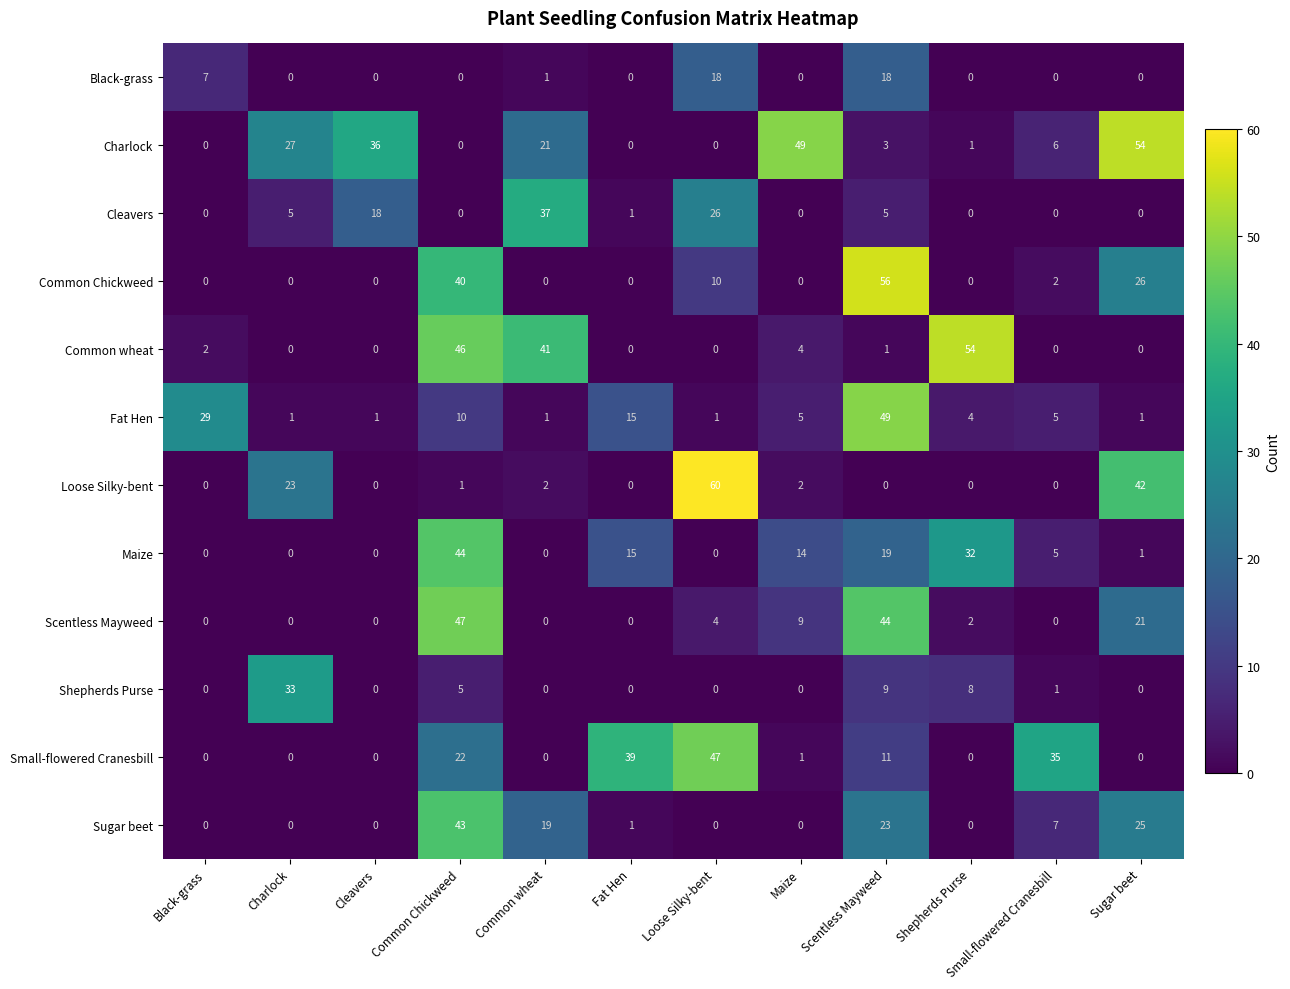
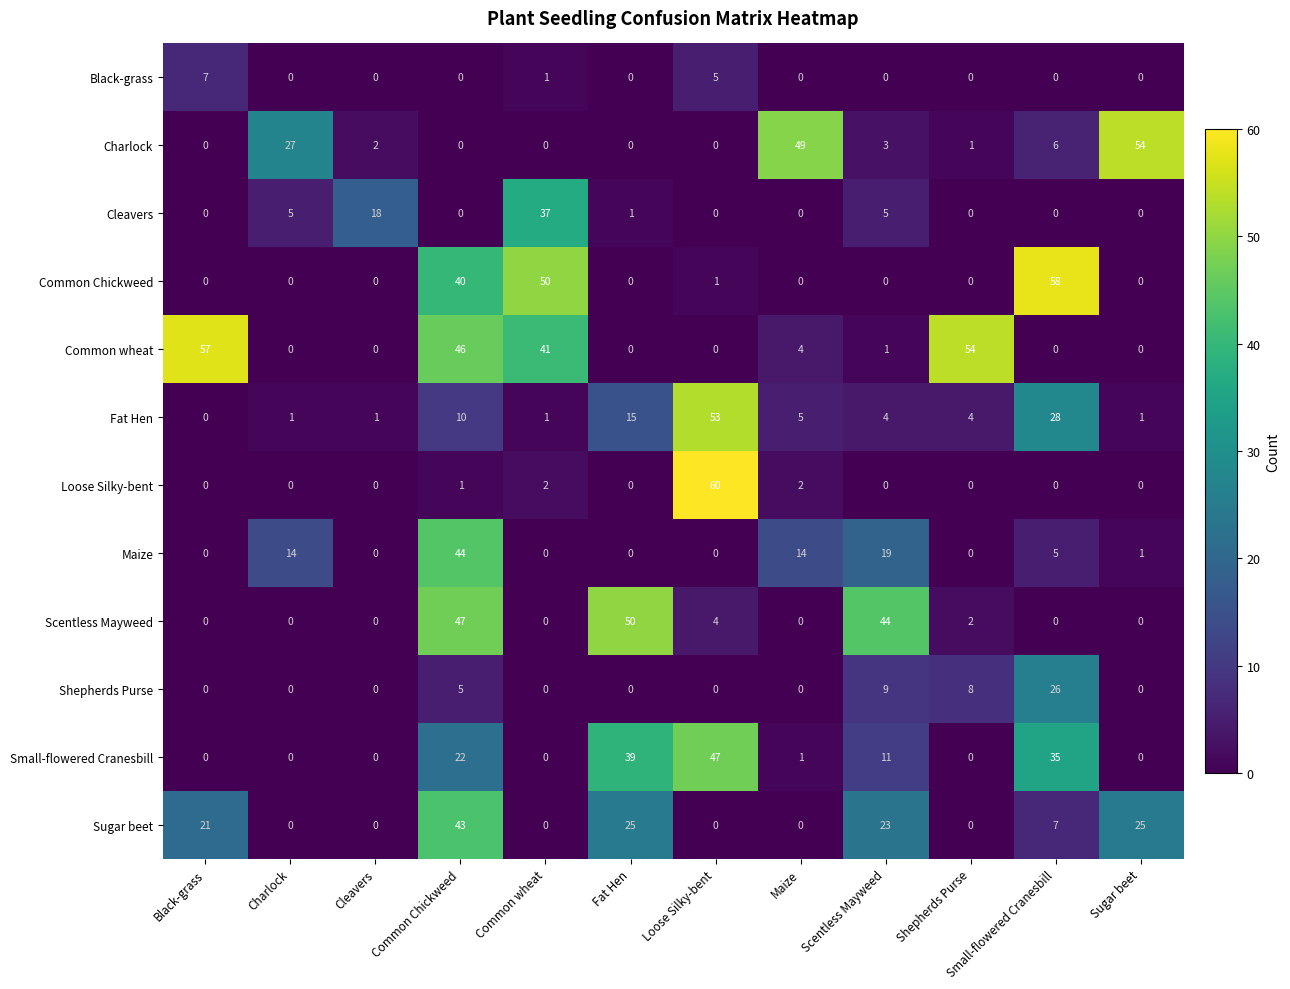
Black-grass, Loose Silky-bent: 18 -> 5
Black-grass, Scentless Mayweed: 18 -> 0
Charlock, Cleavers: 36 -> 2
Charlock, Common wheat: 21 -> 0
Cleavers, Loose Silky-bent: 26 -> 0
Common Chickweed, Common wheat: 0 -> 50
Common Chickweed, Loose Silky-bent: 10 -> 1
Common Chickweed, Scentless Mayweed: 56 -> 0
Common Chickweed, Small-flowered Cranesbill: 2 -> 58
Common Chickweed, Sugar beet: 26 -> 0
Common wheat, Black-grass: 2 -> 57
Fat Hen, Black-grass: 29 -> 0
Fat Hen, Loose Silky-bent: 1 -> 53
Fat Hen, Scentless Mayweed: 49 -> 4
Fat Hen, Small-flowered Cranesbill: 5 -> 28
Loose Silky-bent, Charlock: 23 -> 0
Loose Silky-bent, Sugar beet: 42 -> 0
Maize, Charlock: 0 -> 14
Maize, Fat Hen: 15 -> 0
Maize, Shepherds Purse: 32 -> 0
Scentless Mayweed, Fat Hen: 0 -> 50
Scentless Mayweed, Maize: 9 -> 0
Scentless Mayweed, Sugar beet: 21 -> 0
Shepherds Purse, Charlock: 33 -> 0
Shepherds Purse, Small-flowered Cranesbill: 1 -> 26
Sugar beet, Black-grass: 0 -> 21
Sugar beet, Common wheat: 19 -> 0
Sugar beet, Fat Hen: 1 -> 25
